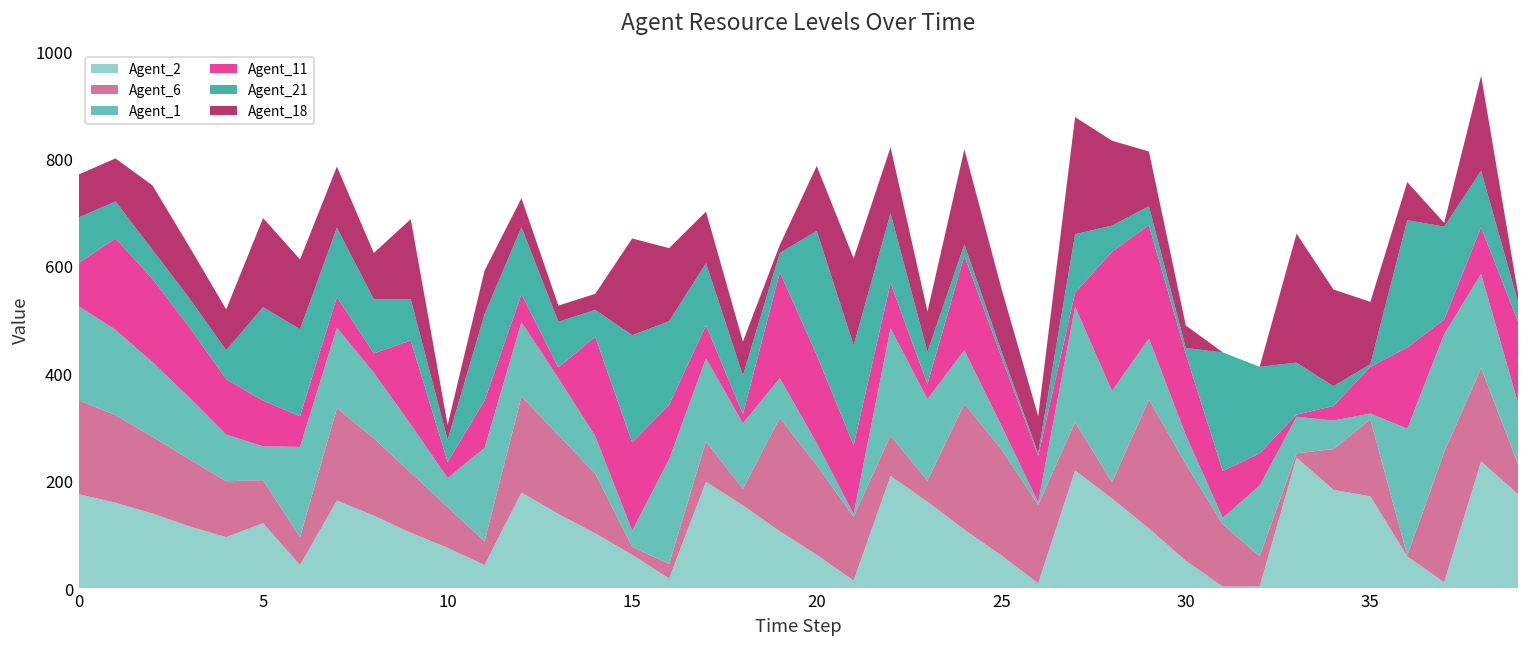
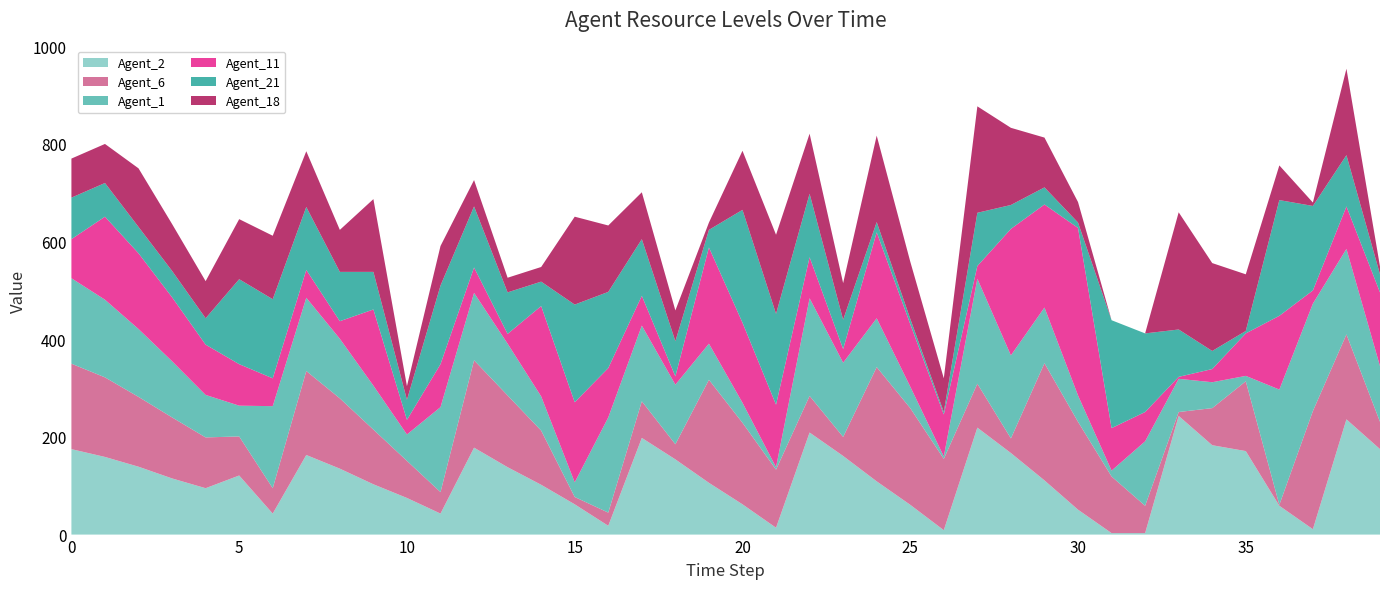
Agent_18, 5: 170 -> 120
Agent_11, 30: 150 -> 340
